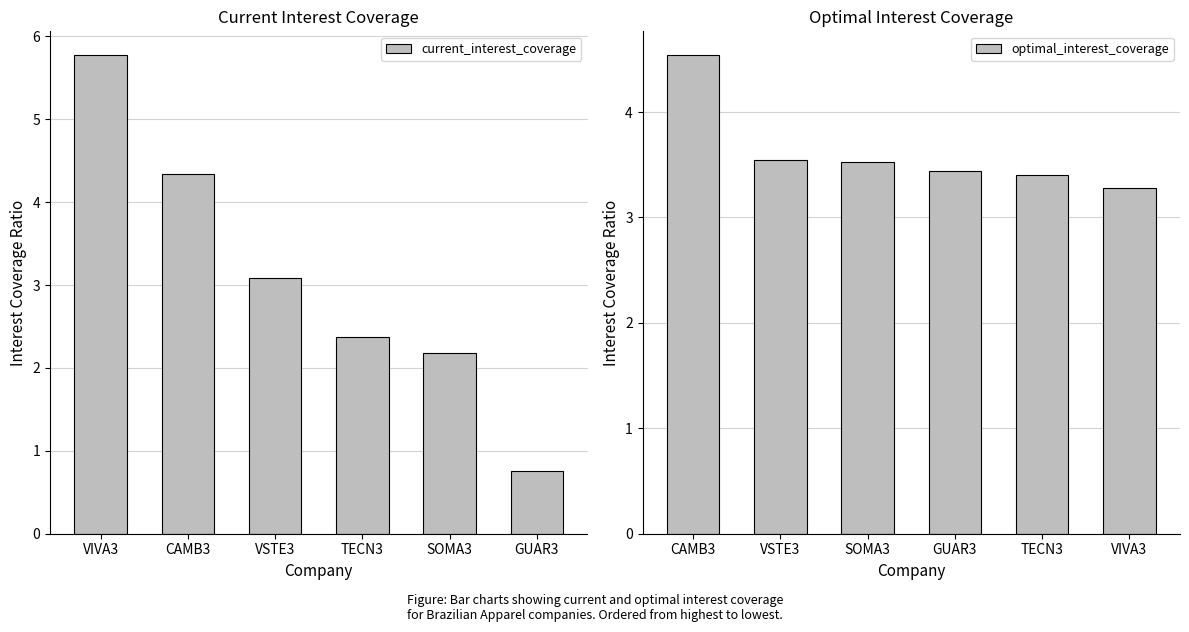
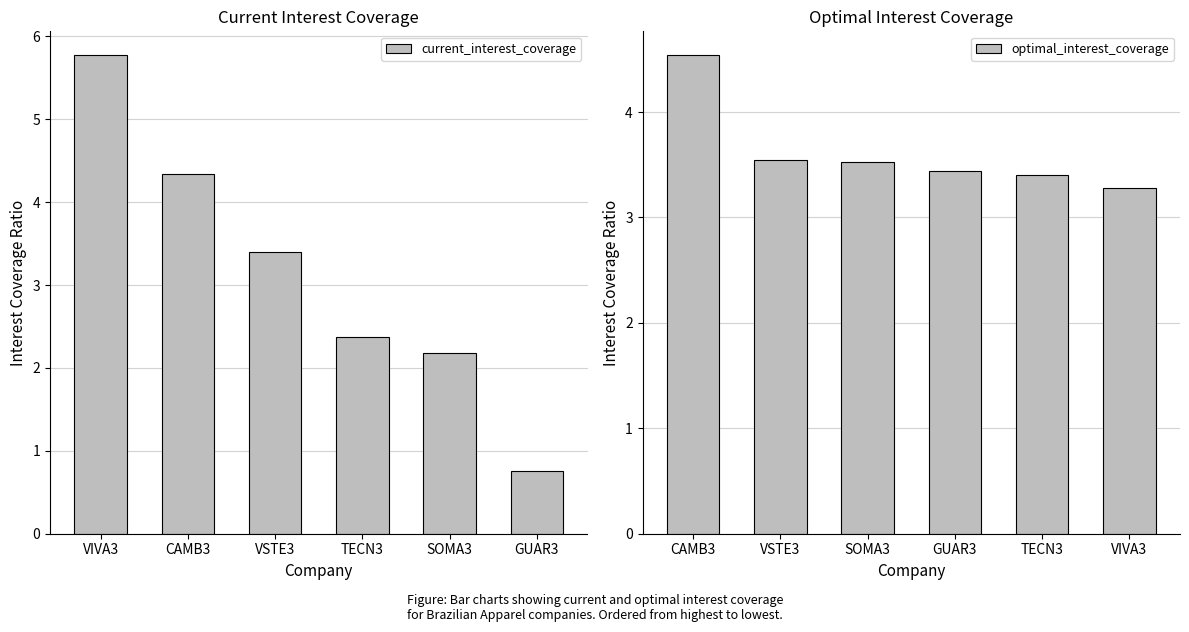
Current Interest Coverage, VSTE3: 3.1 -> 3.4
